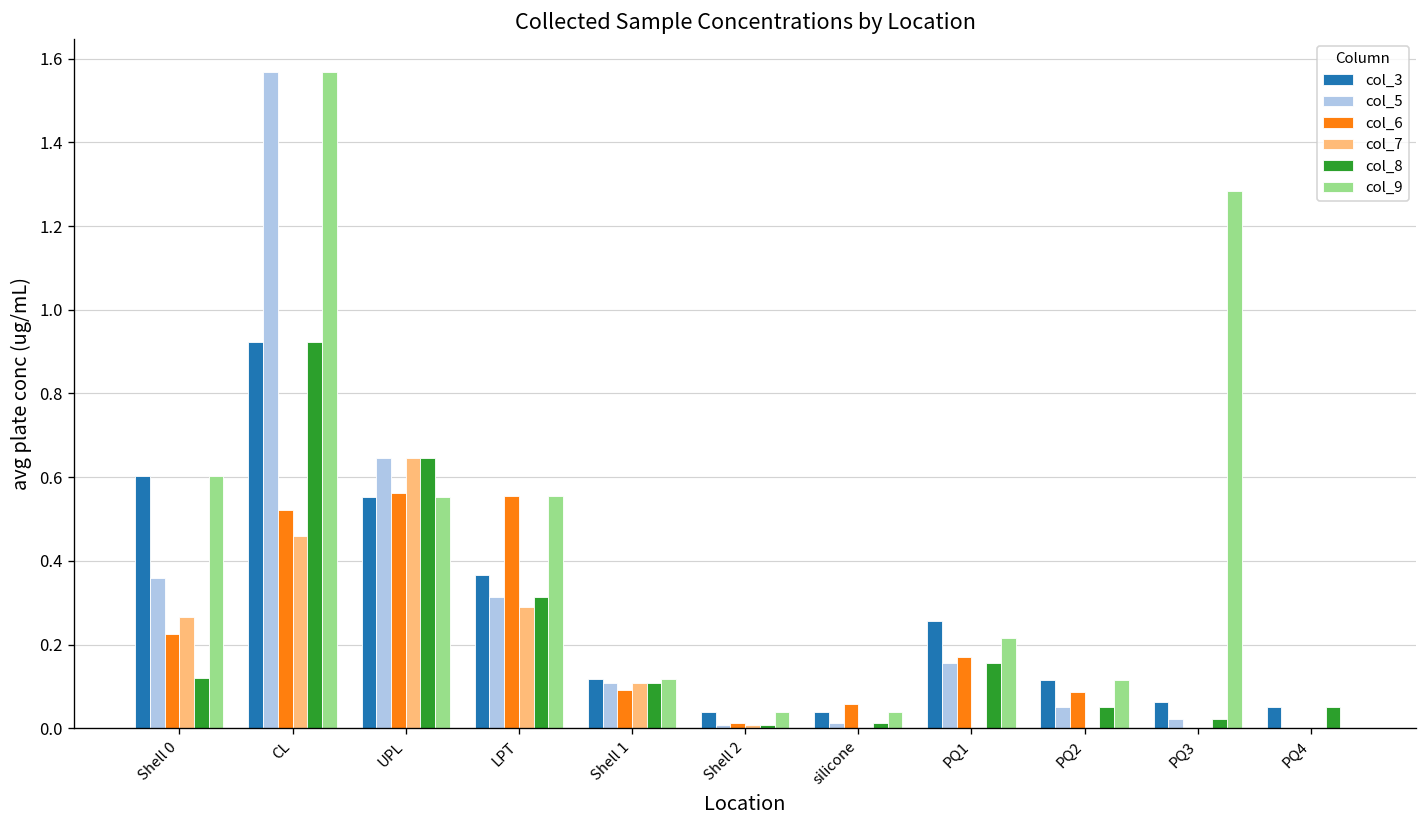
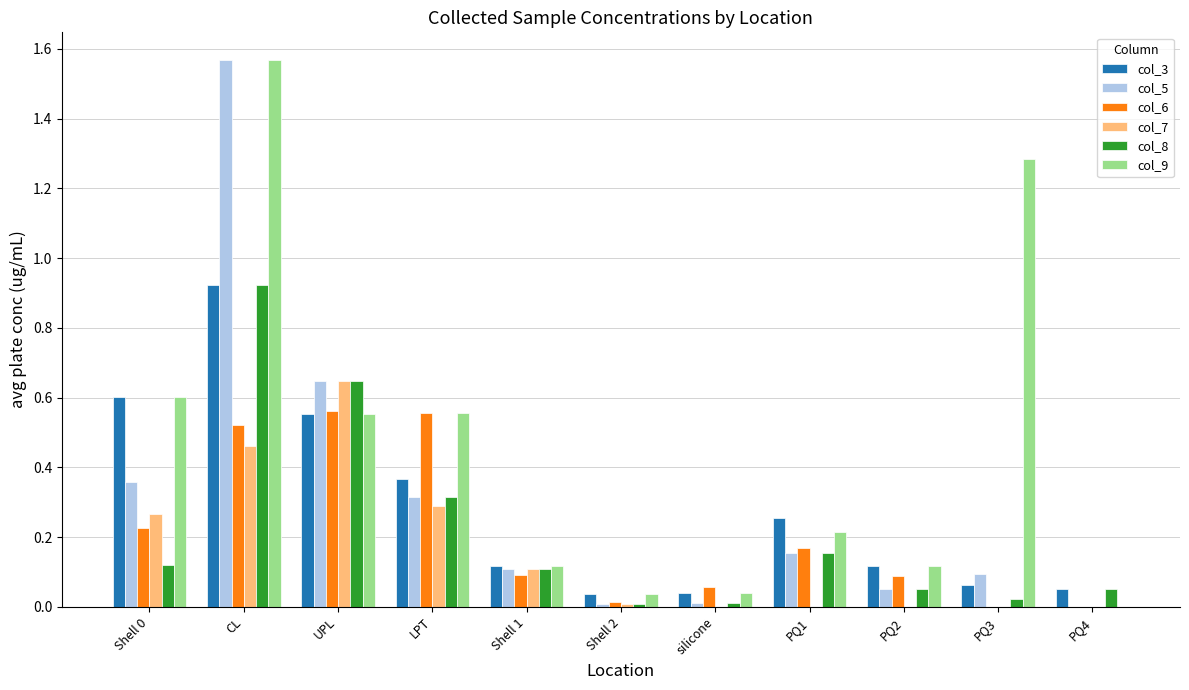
col_5, PQ3: 0.02 -> 0.09
